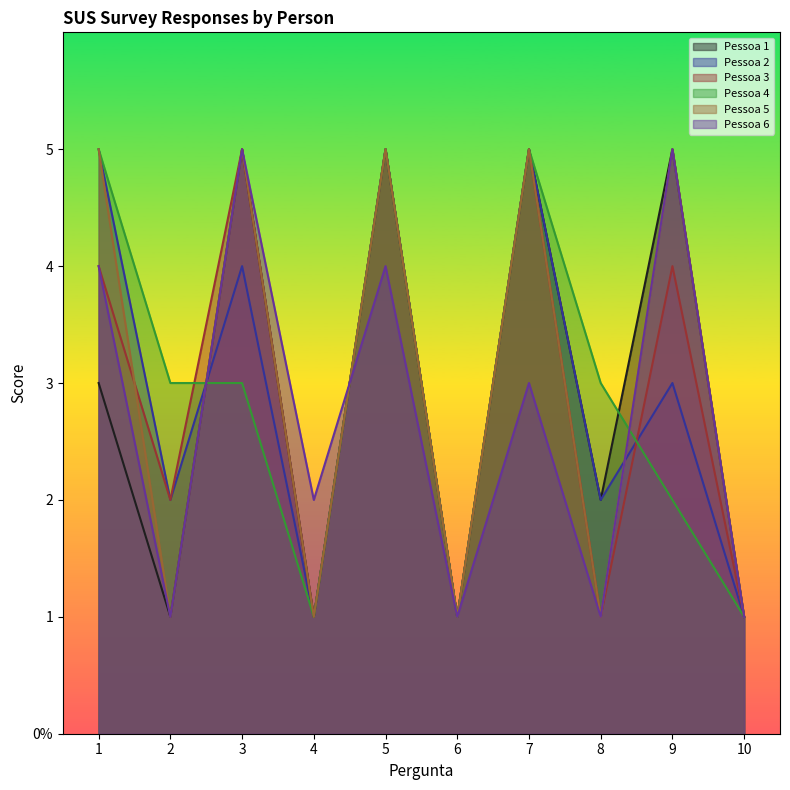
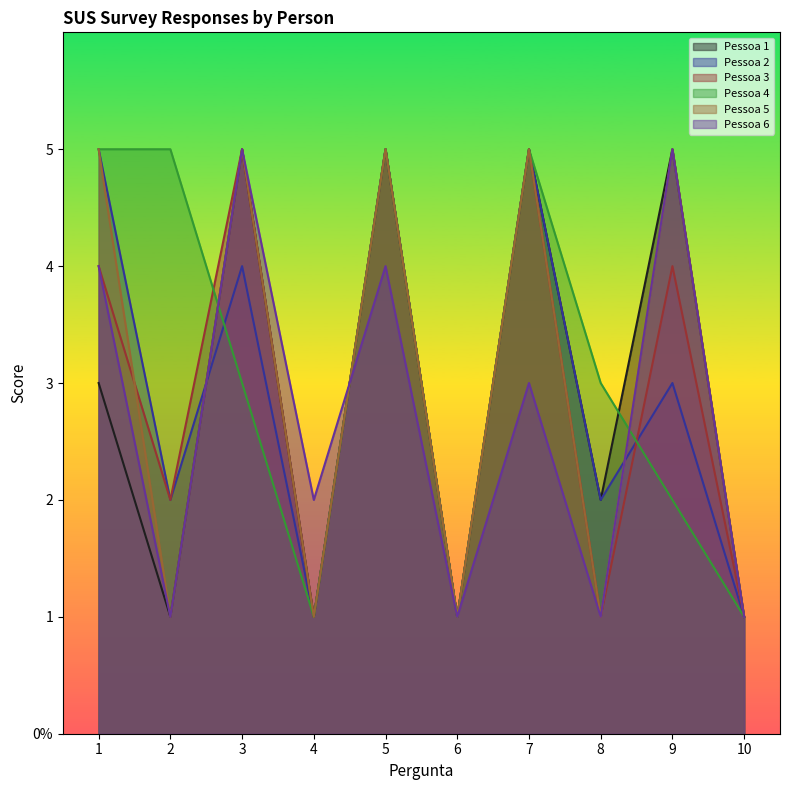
Pessoa 4, 2: 3 -> 5
